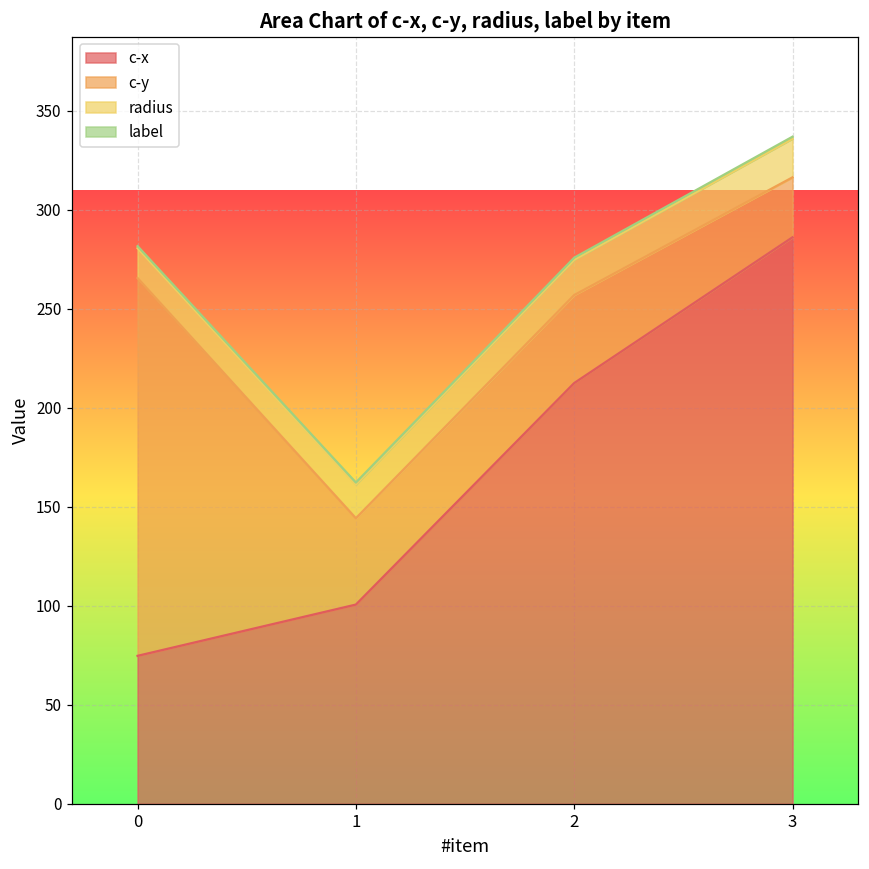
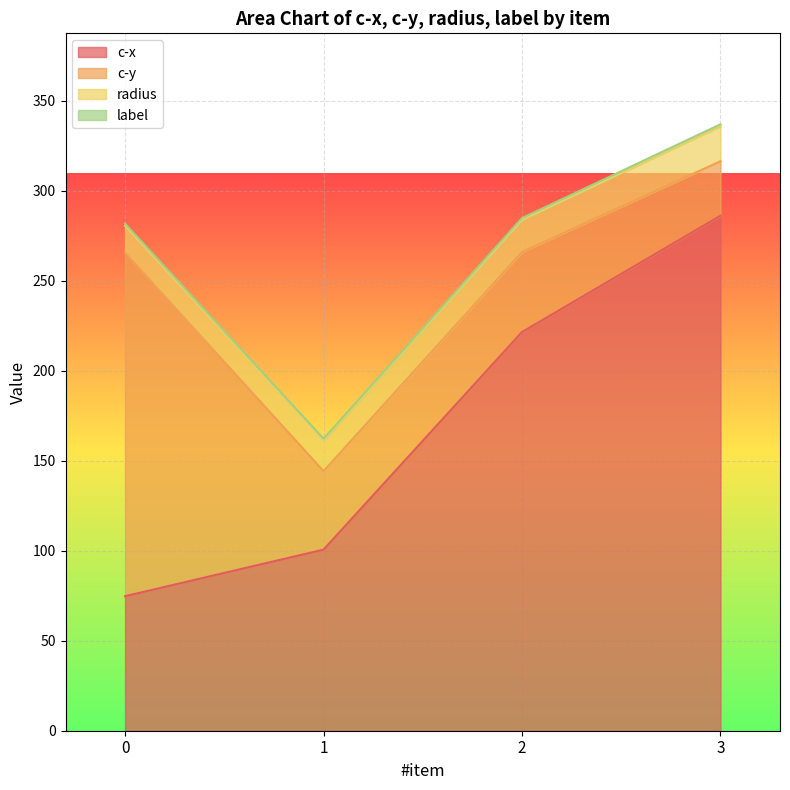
c-x, 2: 213 -> 222
